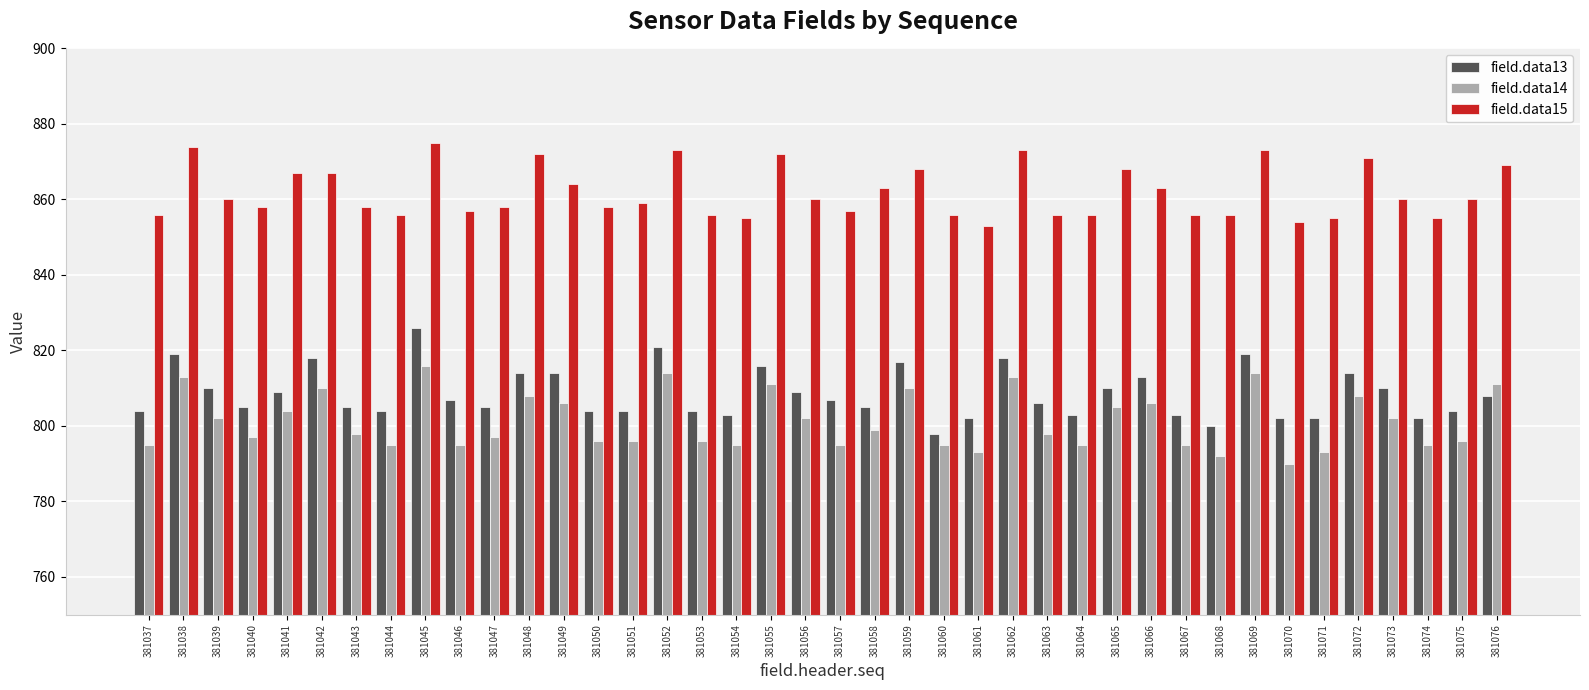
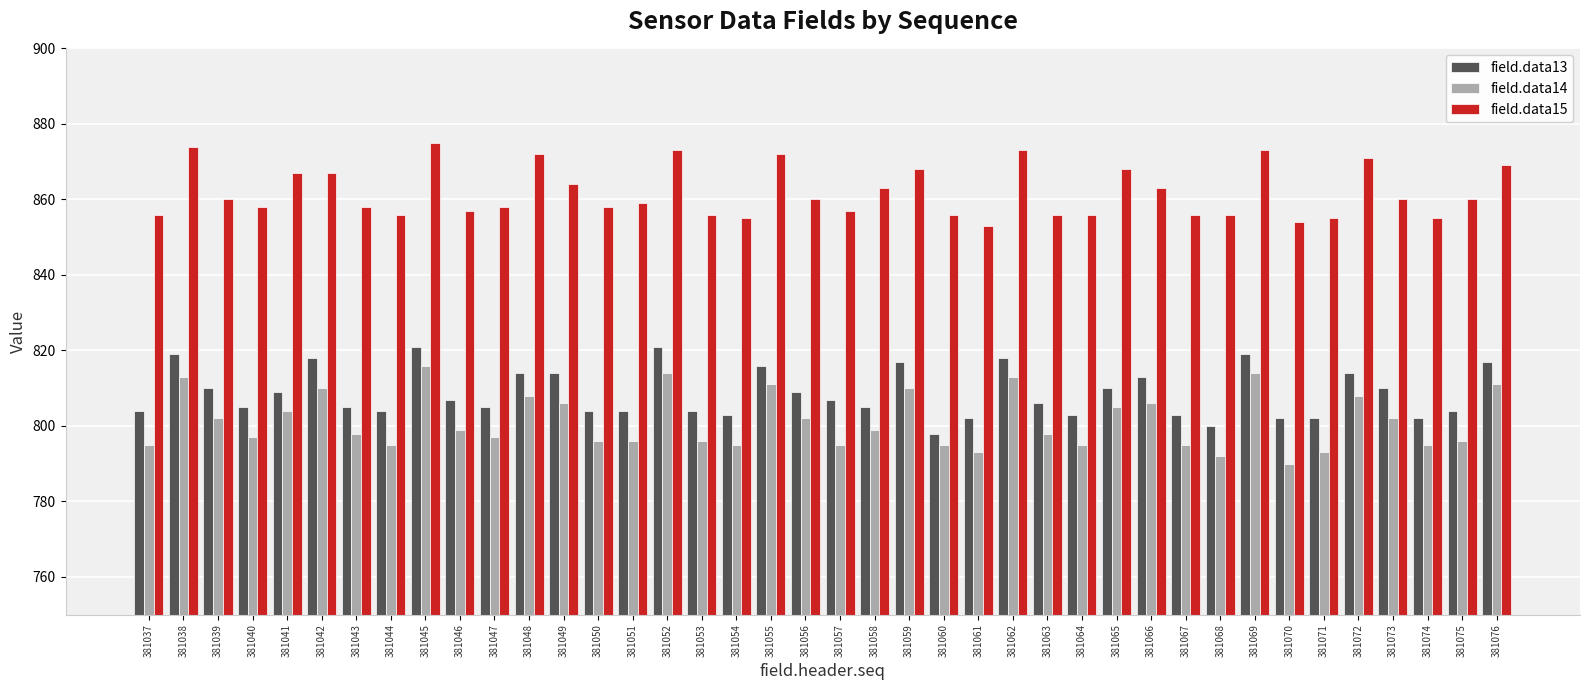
field.data13, 381045: 826 -> 821
field.data14, 381046: 795 -> 799
field.data13, 381076: 808 -> 817
